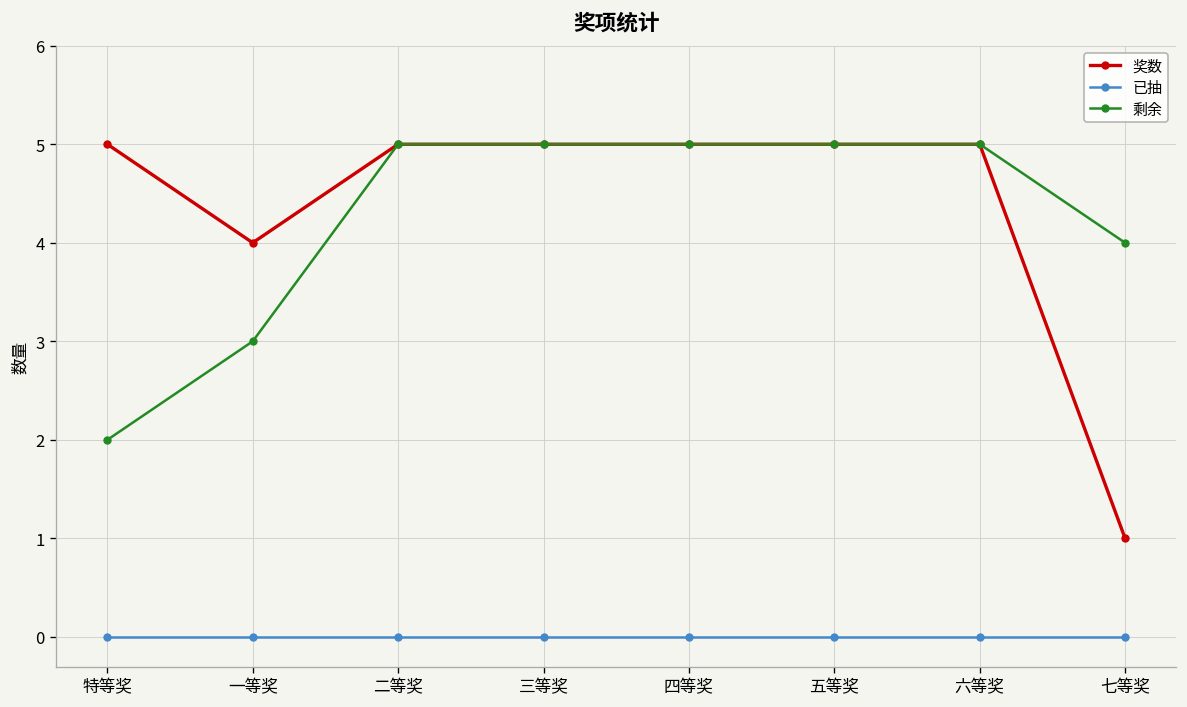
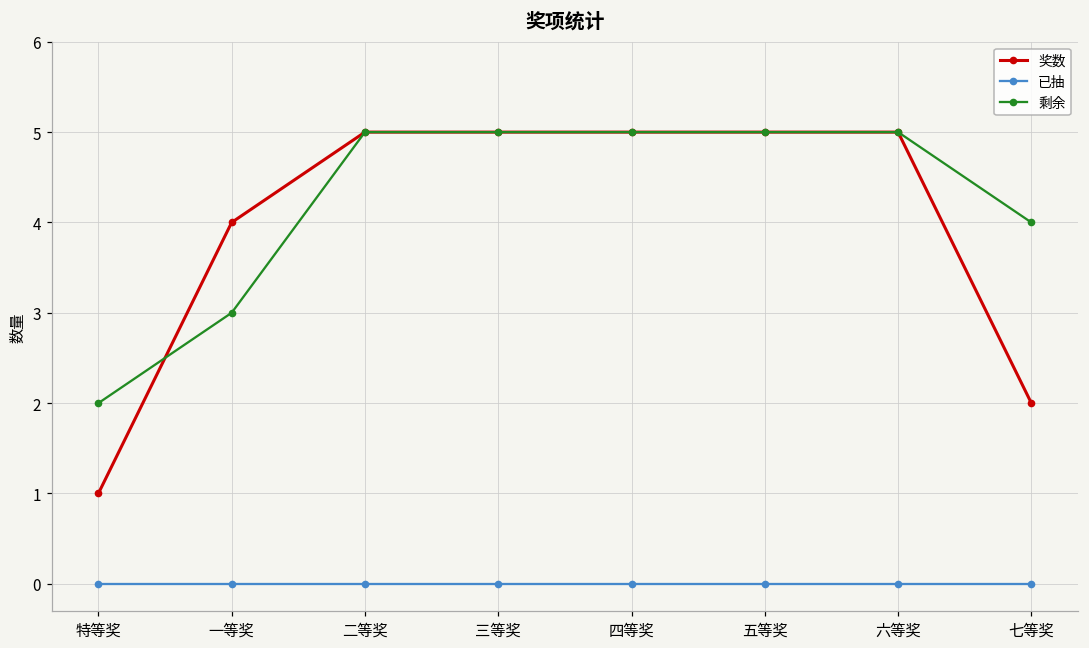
奖数, 特等奖: 5 -> 1
奖数, 七等奖: 1 -> 2
